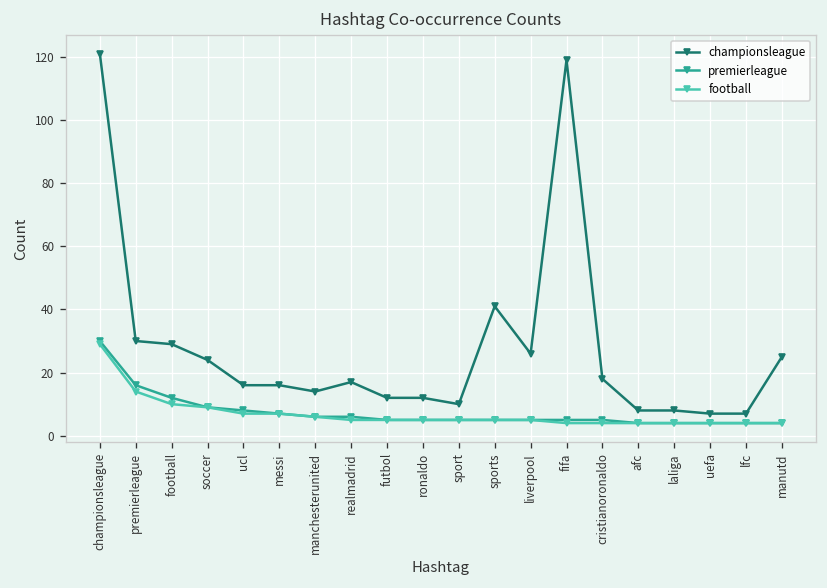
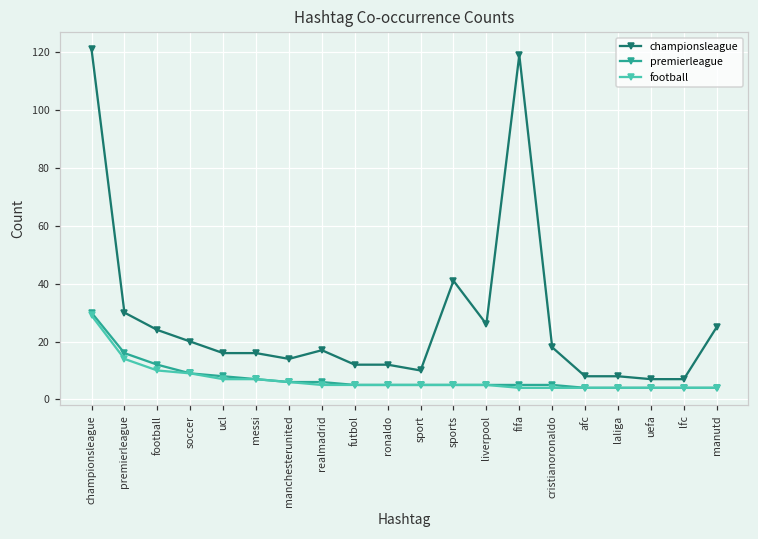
championsleague, football: 29 -> 24
championsleague, soccer: 24 -> 20
